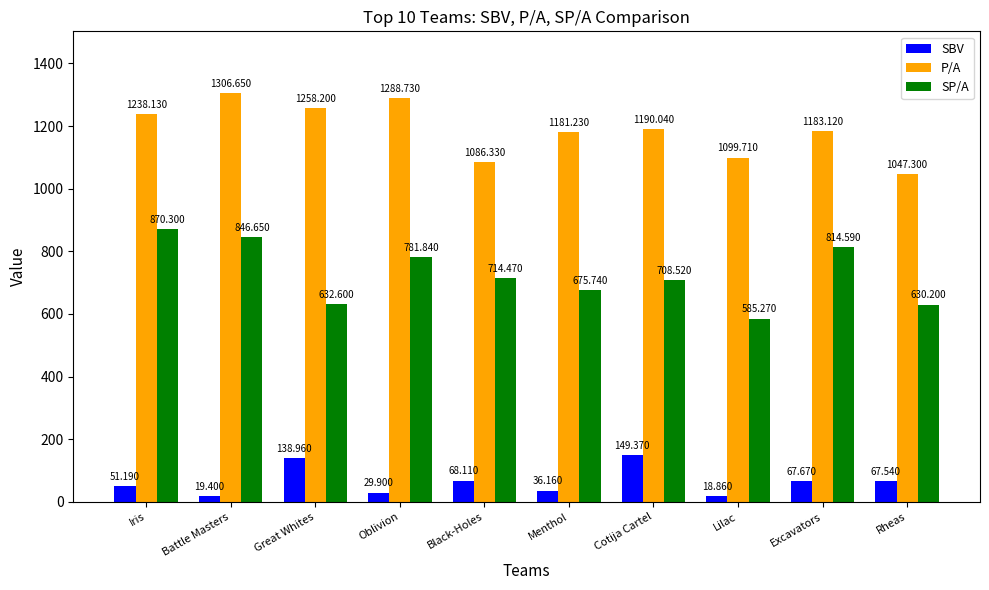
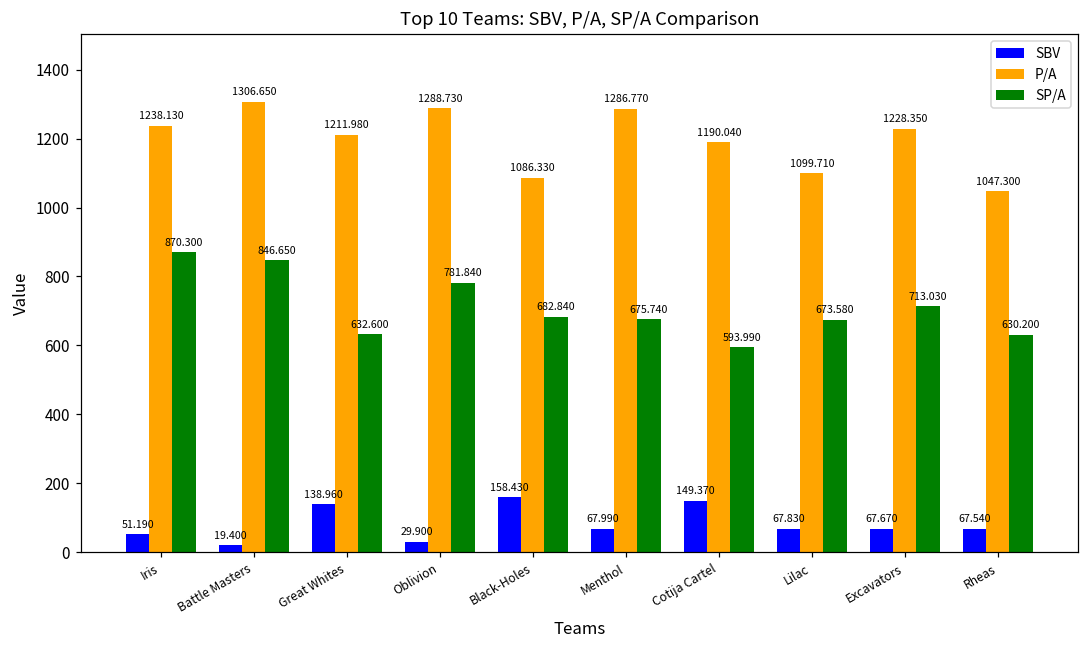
P/A, Great Whites: 1258.200 -> 1211.980
SBV, Black-Holes: 68.110 -> 158.430
SP/A, Black-Holes: 714.470 -> 682.840
SBV, Menthol: 36.160 -> 67.990
P/A, Menthol: 1181.230 -> 1286.770
SP/A, Cotija Cartel: 708.520 -> 593.990
SBV, Lilac: 18.860 -> 67.830
SP/A, Lilac: 585.270 -> 673.580
P/A, Excavators: 1183.120 -> 1228.350
SP/A, Excavators: 814.590 -> 713.030
